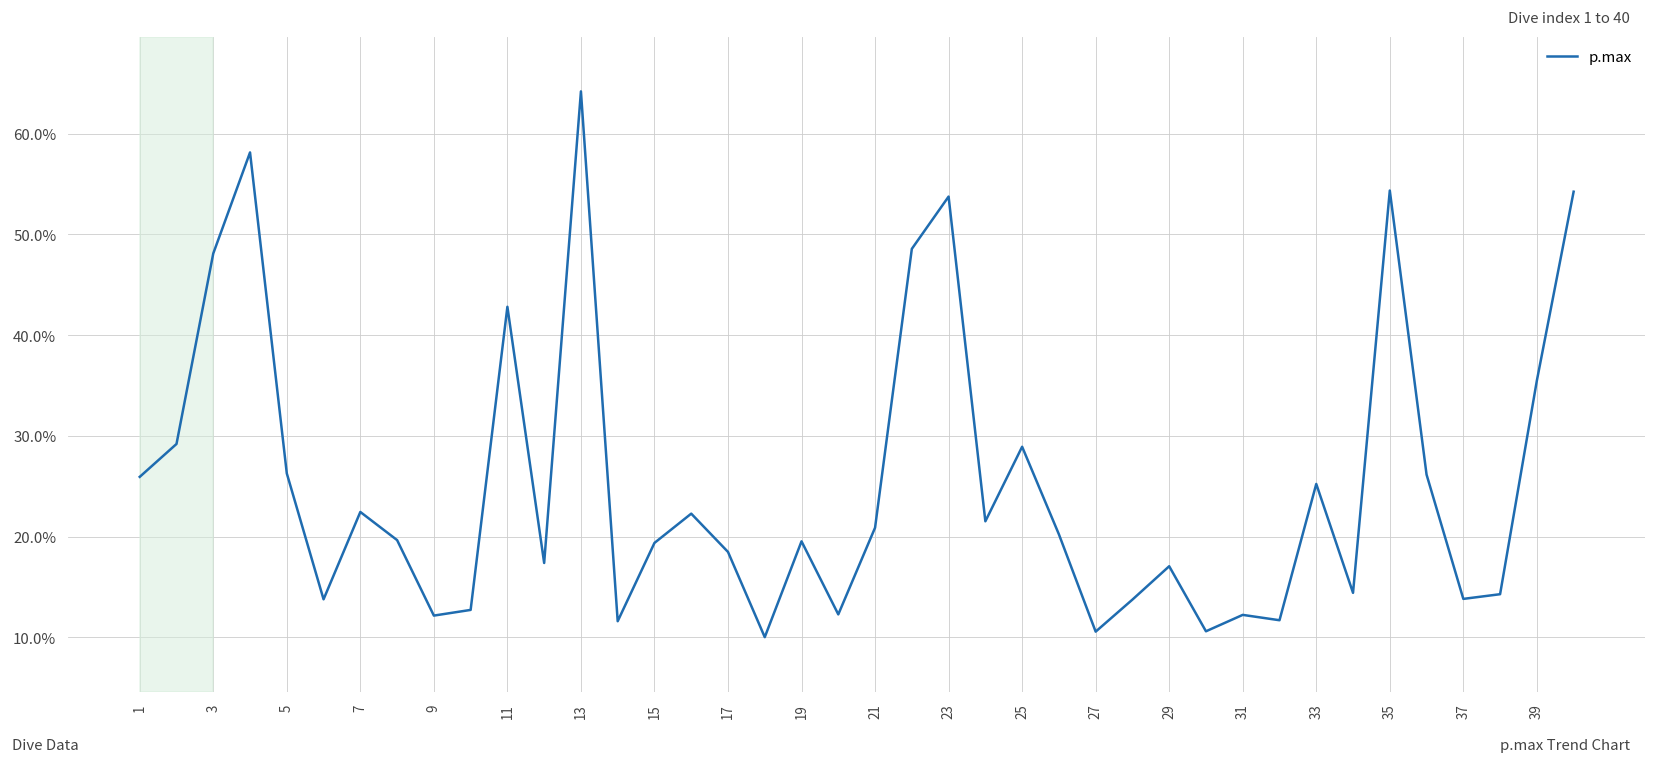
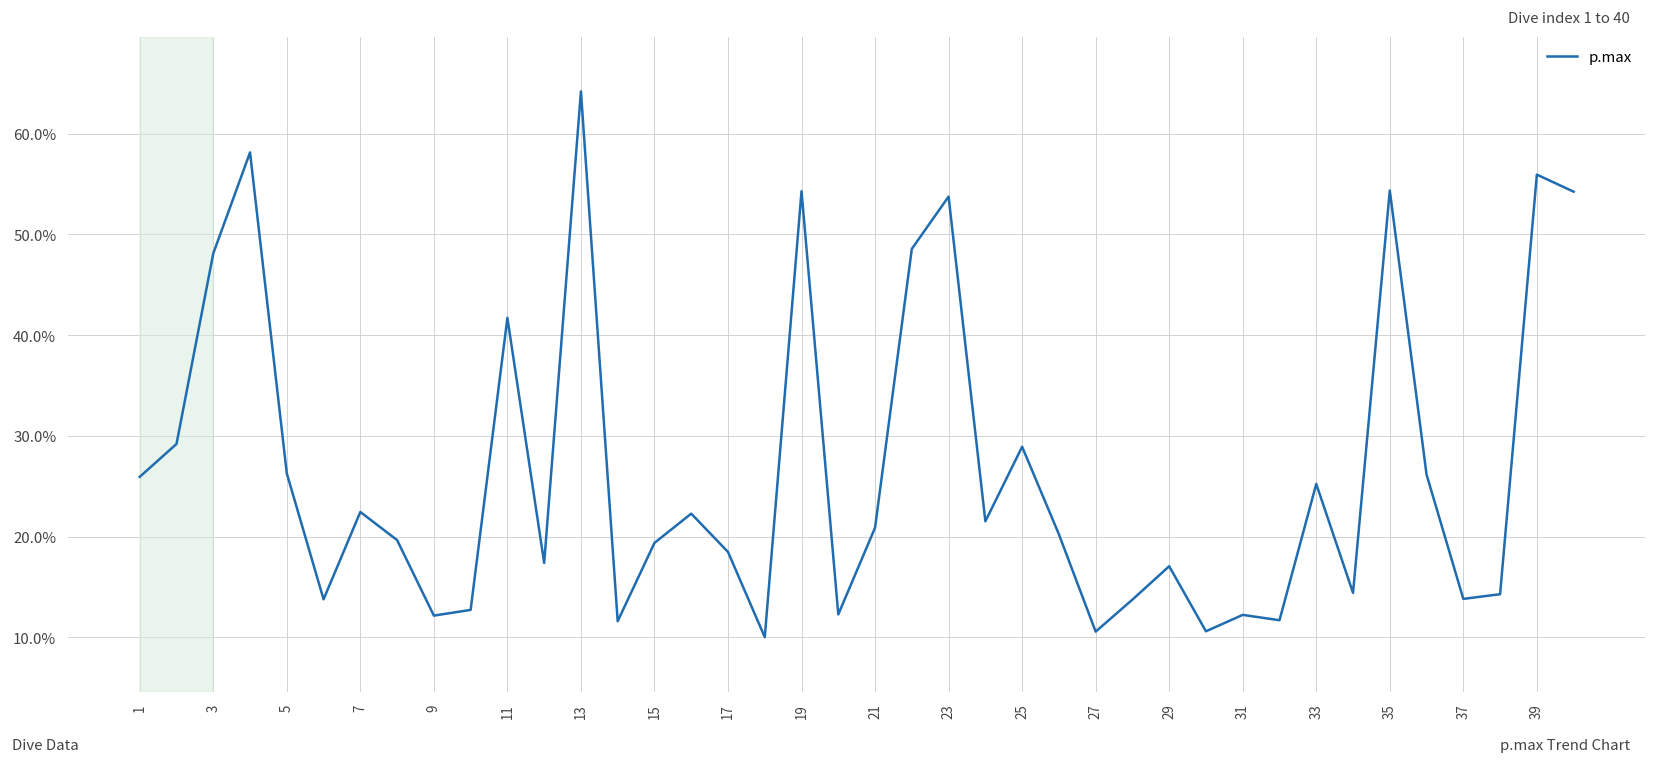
11: 43% -> 42%
19: 20% -> 54%
39: 35% -> 56%
